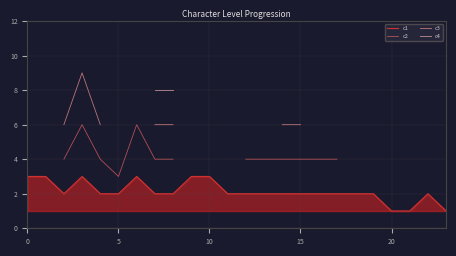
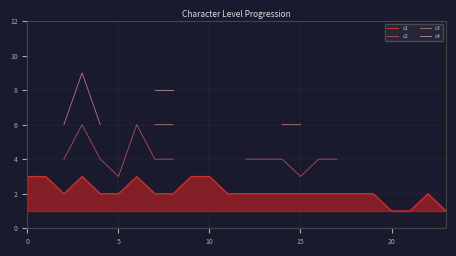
c2, 15: 4 -> 3
